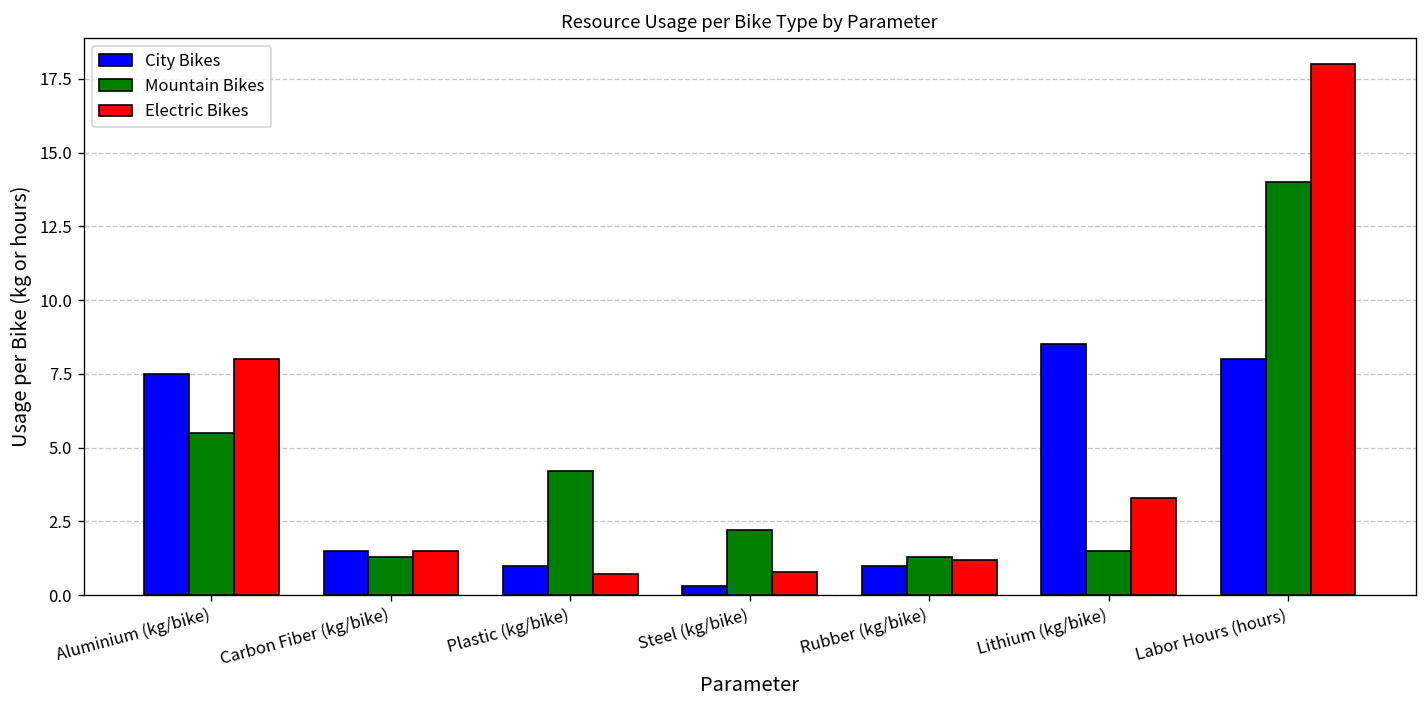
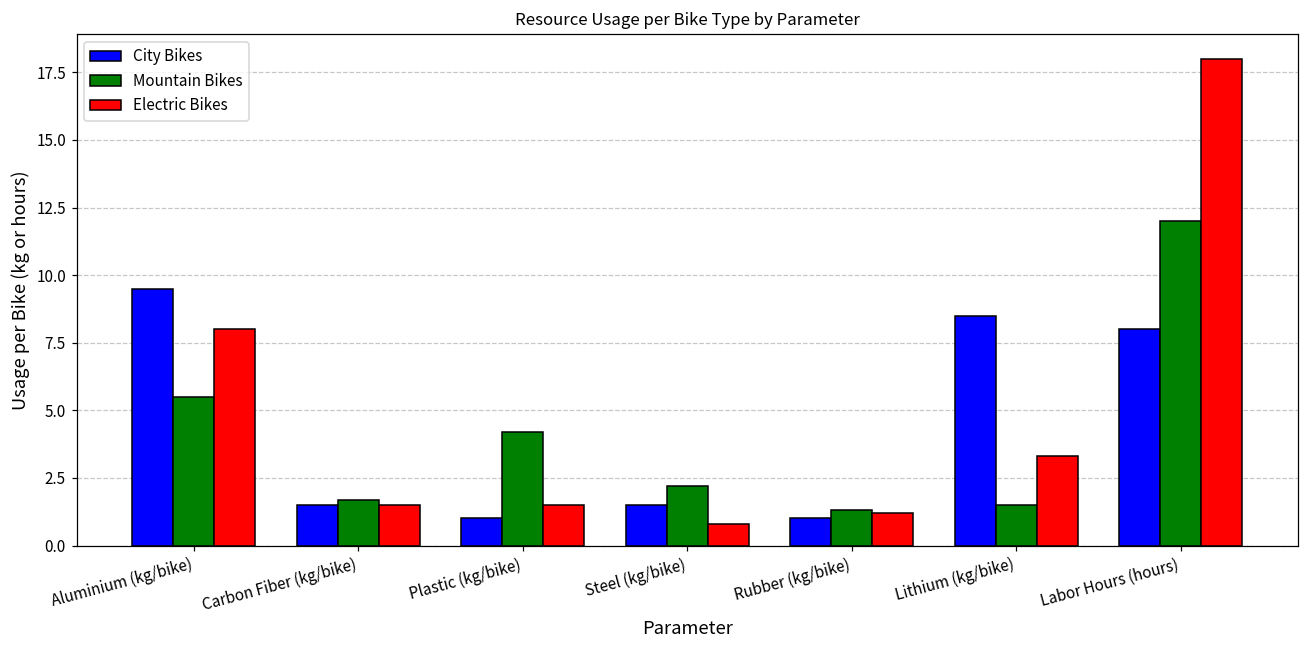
City Bikes, Aluminium (kg/bike): 7.5 -> 9.5
Mountain Bikes, Carbon Fiber (kg/bike): 1.3 -> 1.7
Electric Bikes, Plastic (kg/bike): 0.7 -> 1.5
City Bikes, Steel (kg/bike): 0.3 -> 1.5
Mountain Bikes, Labor Hours (hours): 14 -> 12
